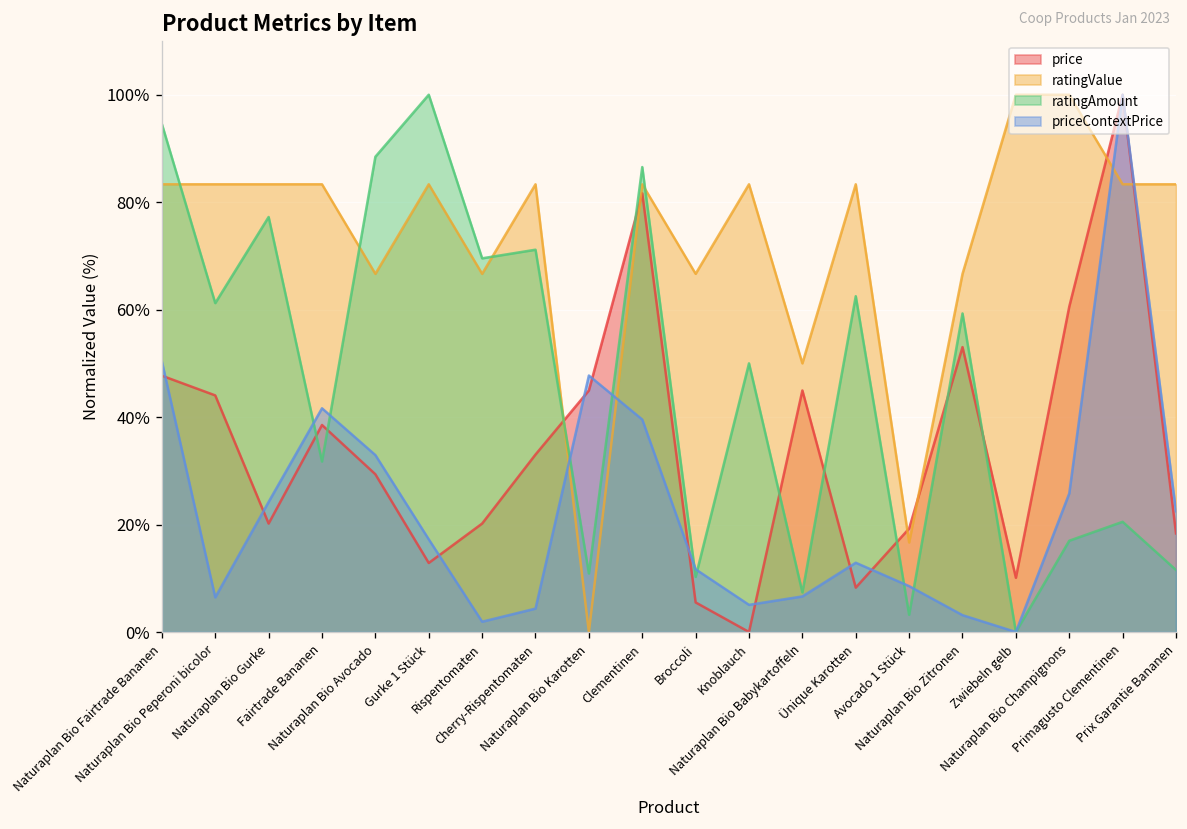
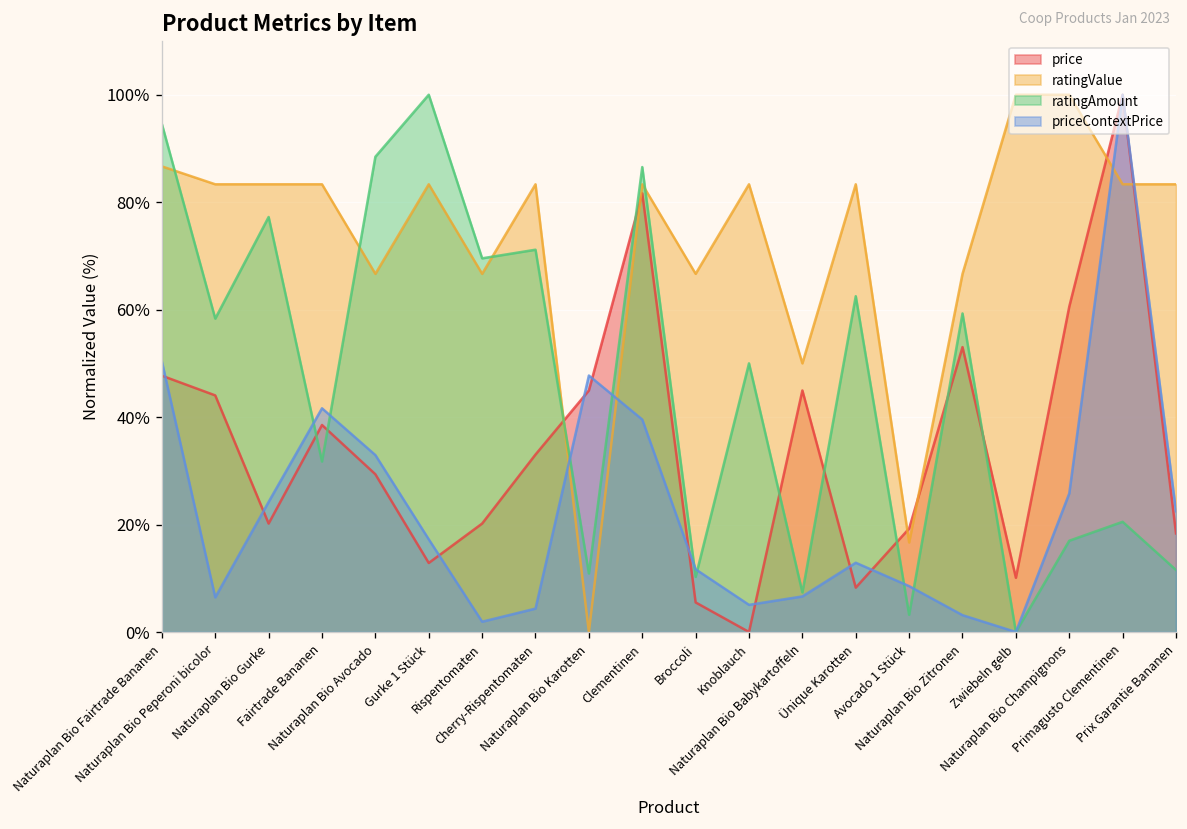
ratingValue, Naturaplan Bio Fairtrade Bananen: 83% -> 87%
ratingAmount, Naturaplan Bio Peperoni bicolor: 61% -> 58%
